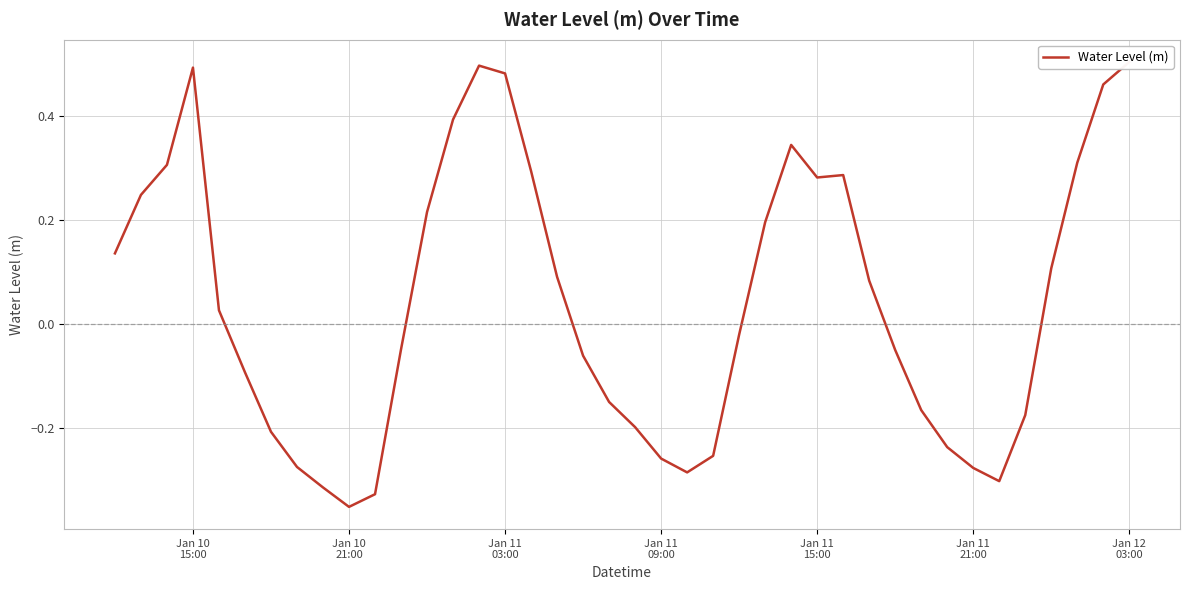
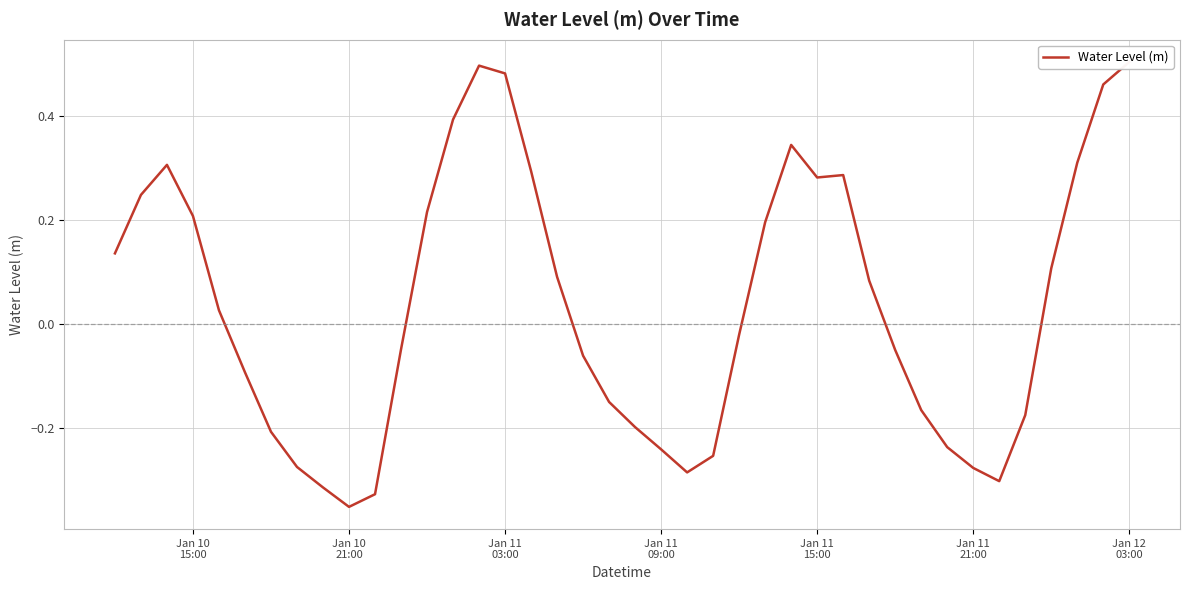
Jan 10 15:00: 0.49 -> 0.21
Jan 11 09:00: -0.26 -> -0.24
